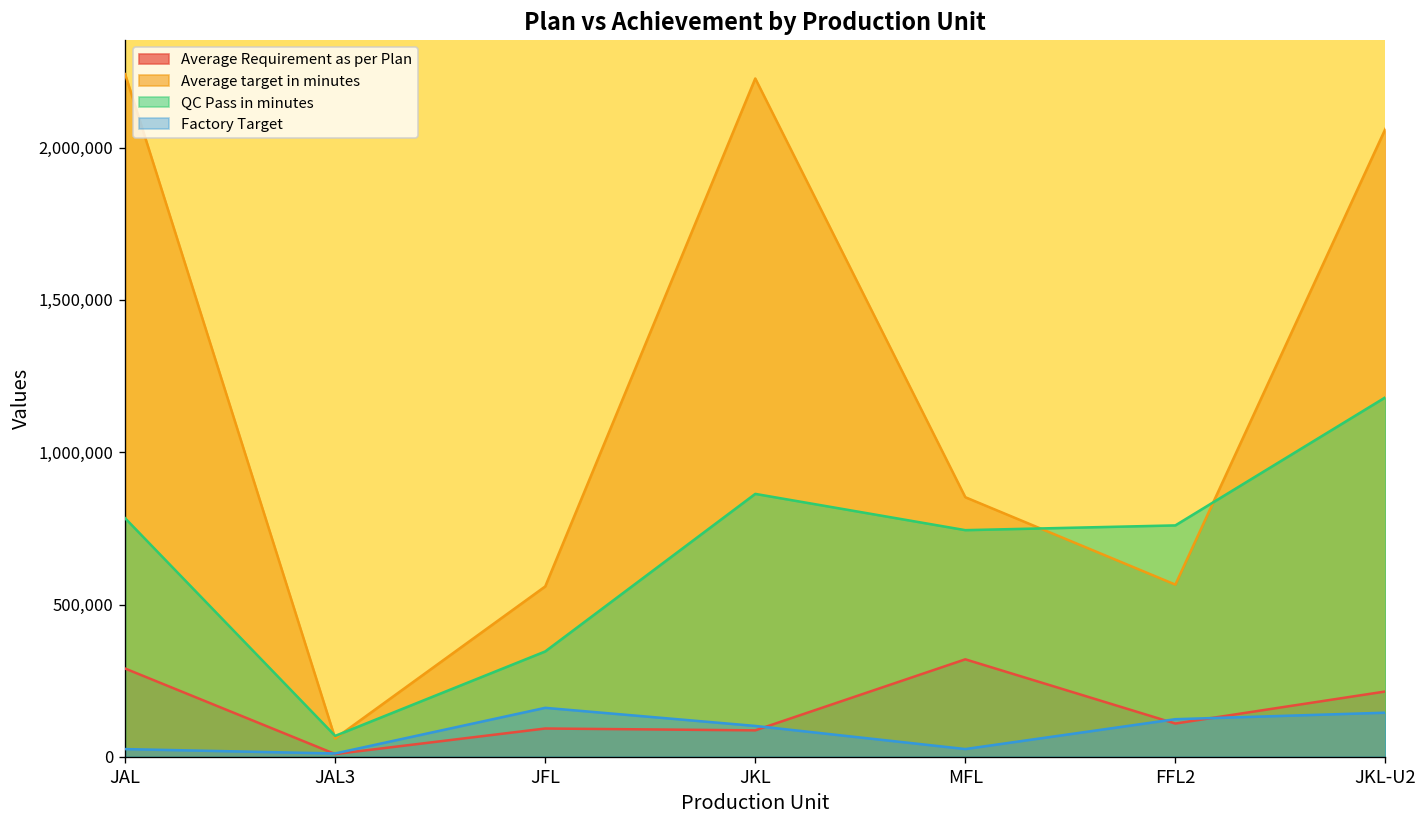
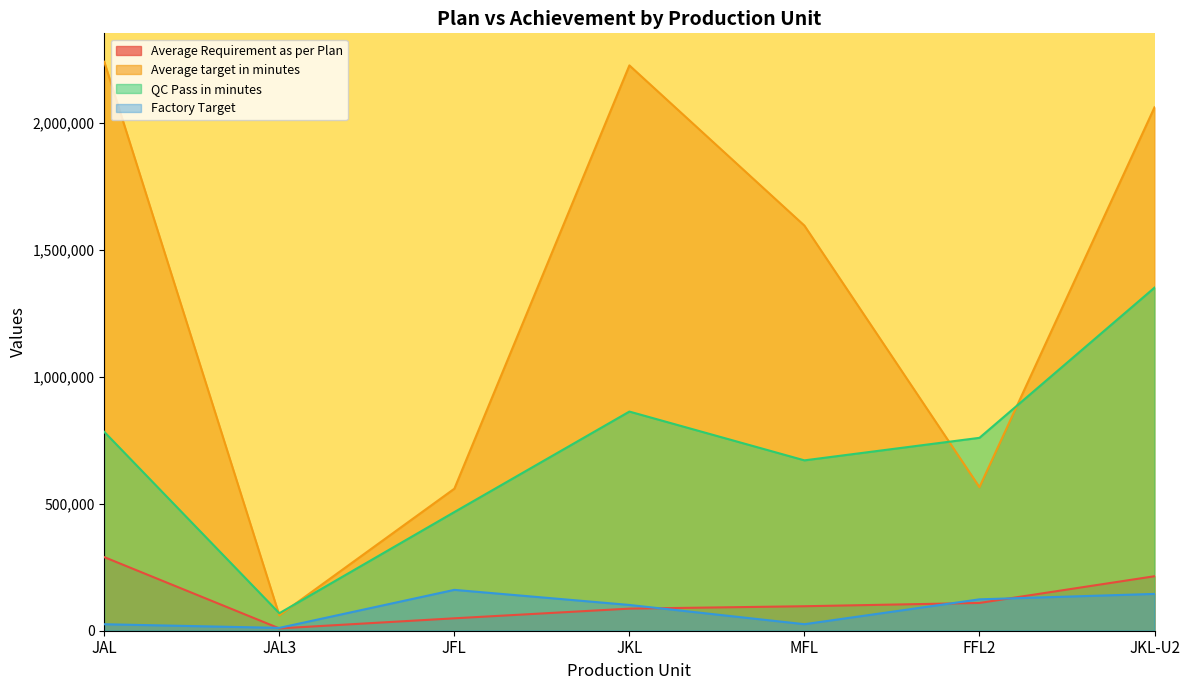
Average Requirement as per Plan, JFL: 90,000 -> 50,000
QC Pass in minutes, JFL: 350,000 -> 470,000
Average Requirement as per Plan, MFL: 320,000 -> 100,000
Average target in minutes, MFL: 850,000 -> 1,600,000
QC Pass in minutes, MFL: 740,000 -> 670,000
QC Pass in minutes, JKL-U2: 1,180,000 -> 1,350,000
